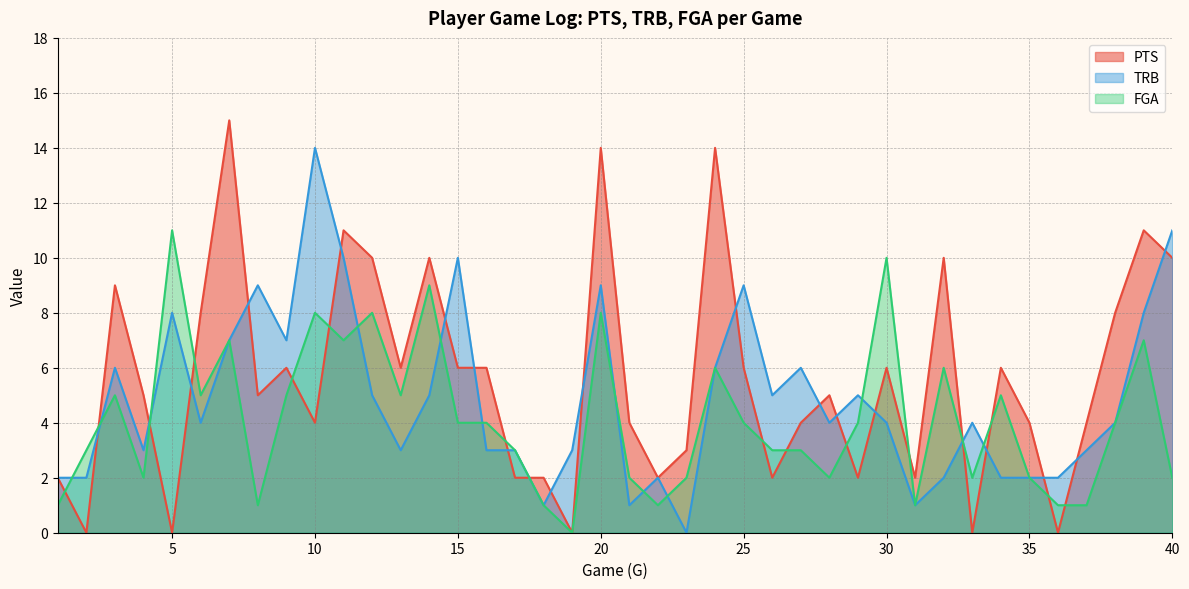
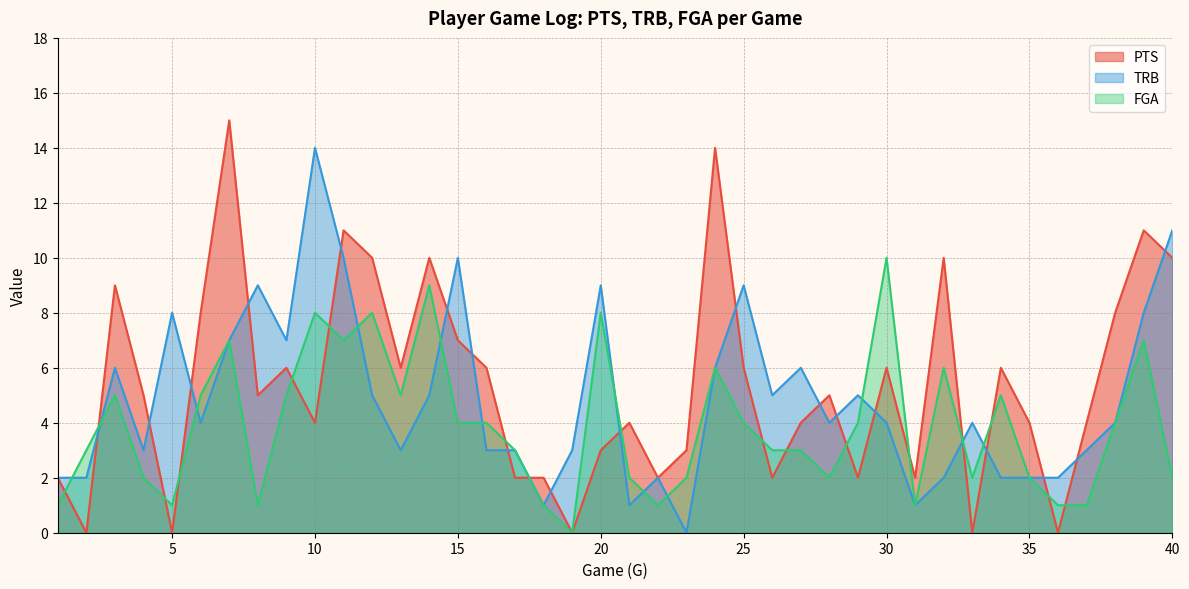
FGA, 5: 11 -> 1
PTS, 15: 6 -> 7
PTS, 20: 14 -> 3
